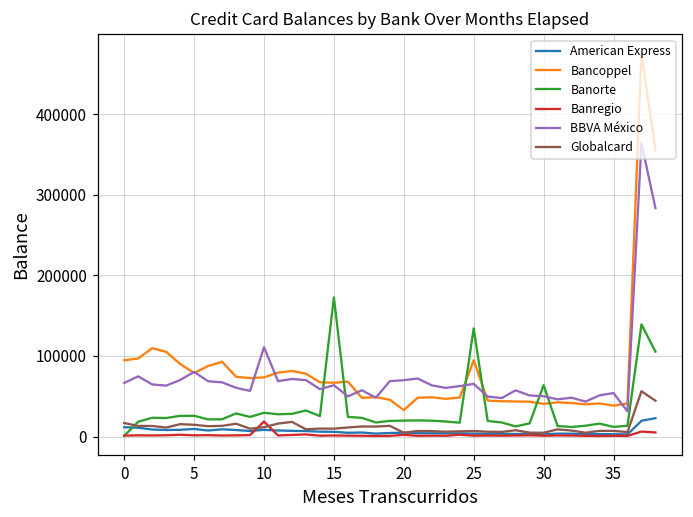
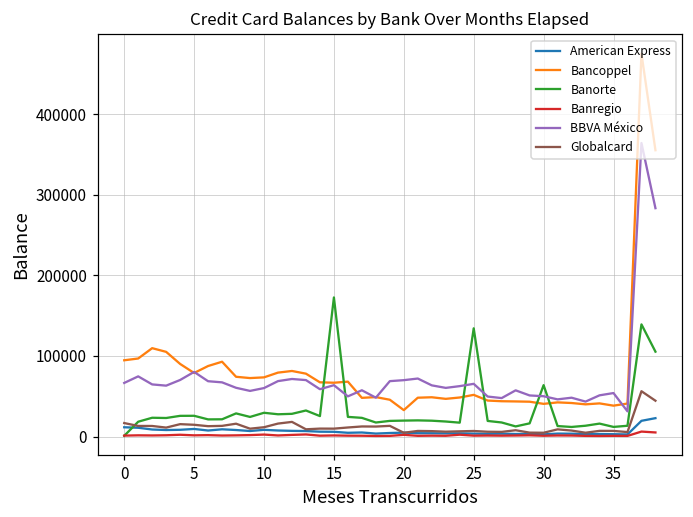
Banregio, 10: 20000 -> 0
BBVA México, 10: 110000 -> 60000
Bancoppel, 25: 90000 -> 50000
